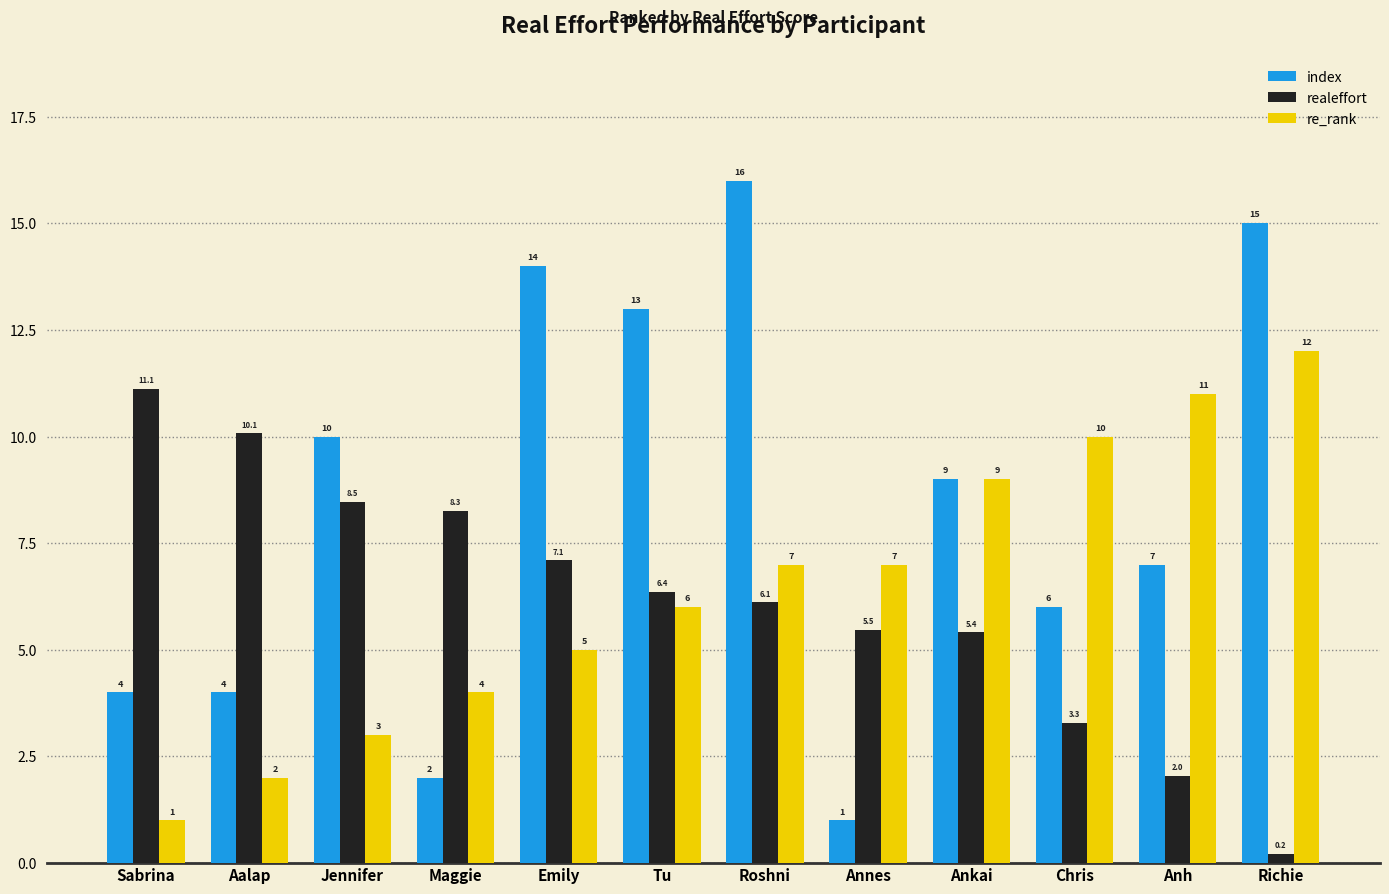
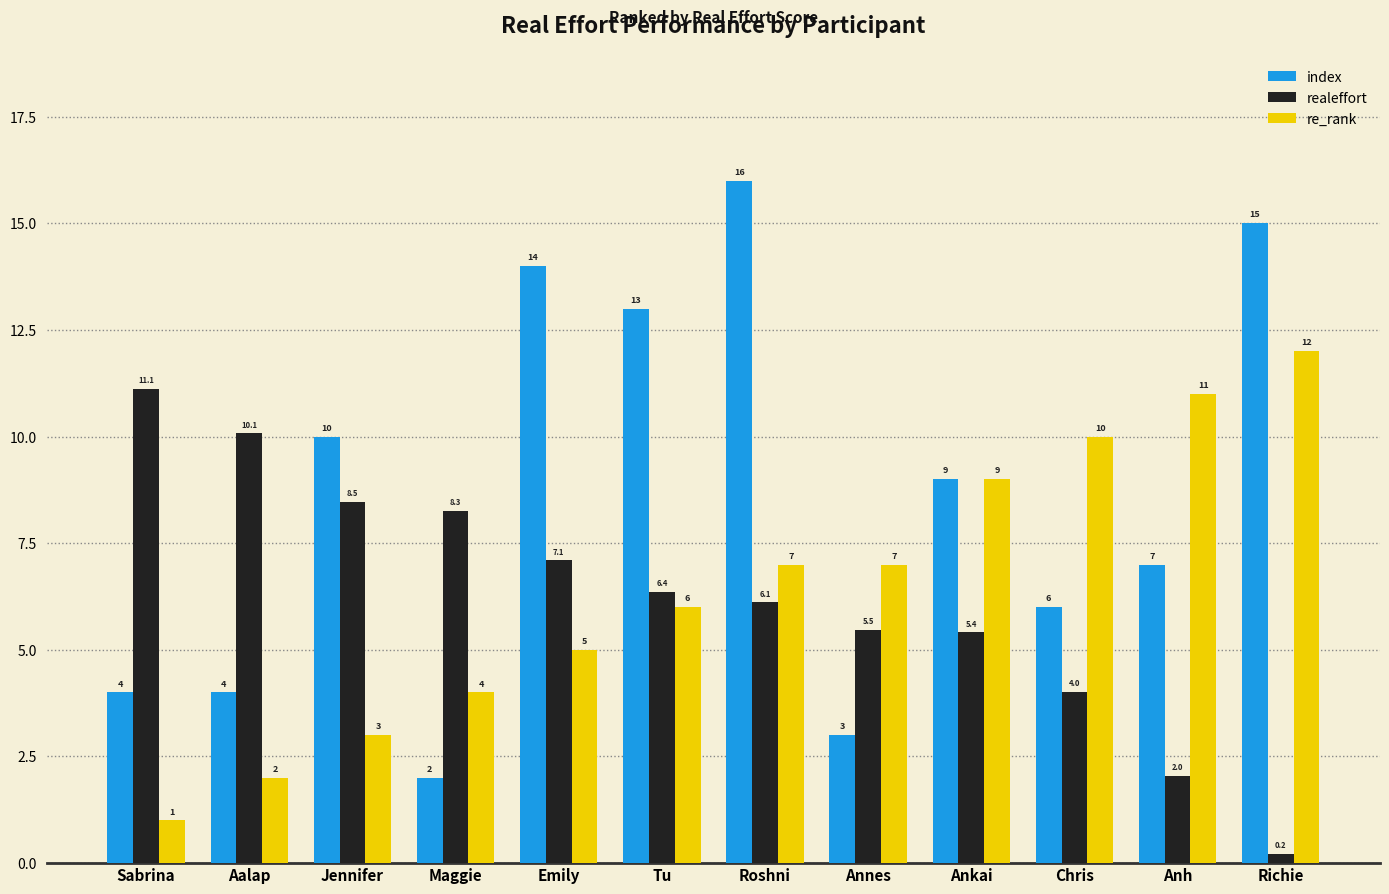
index, Annes: 1 -> 3
realeffort, Chris: 3.3 -> 4.0
